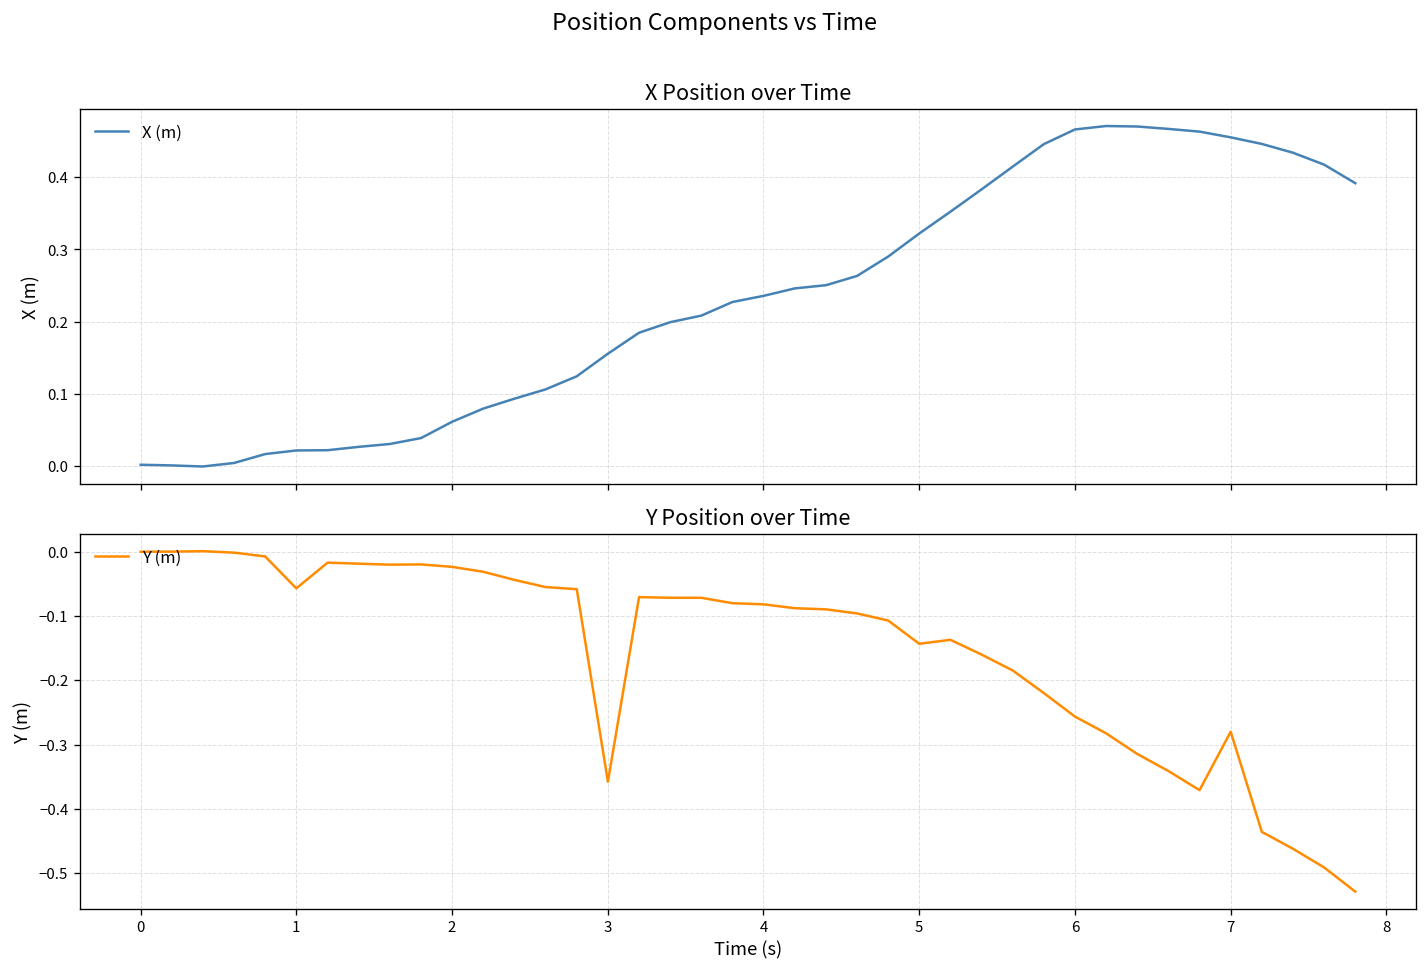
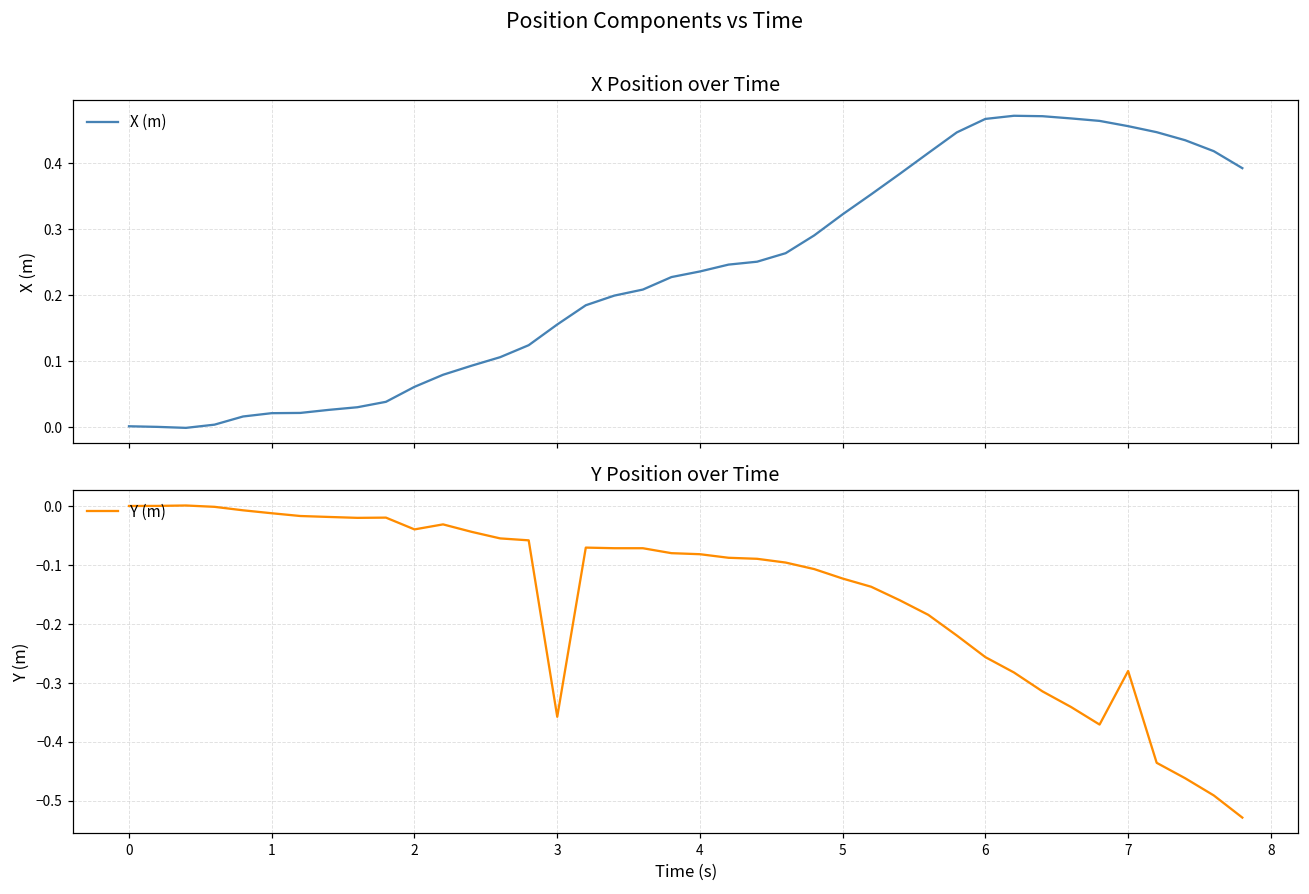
Y Position over Time, 1: -0.06 -> -0.01
Y Position over Time, 2: -0.02 -> -0.04
Y Position over Time, 5: -0.14 -> -0.12
